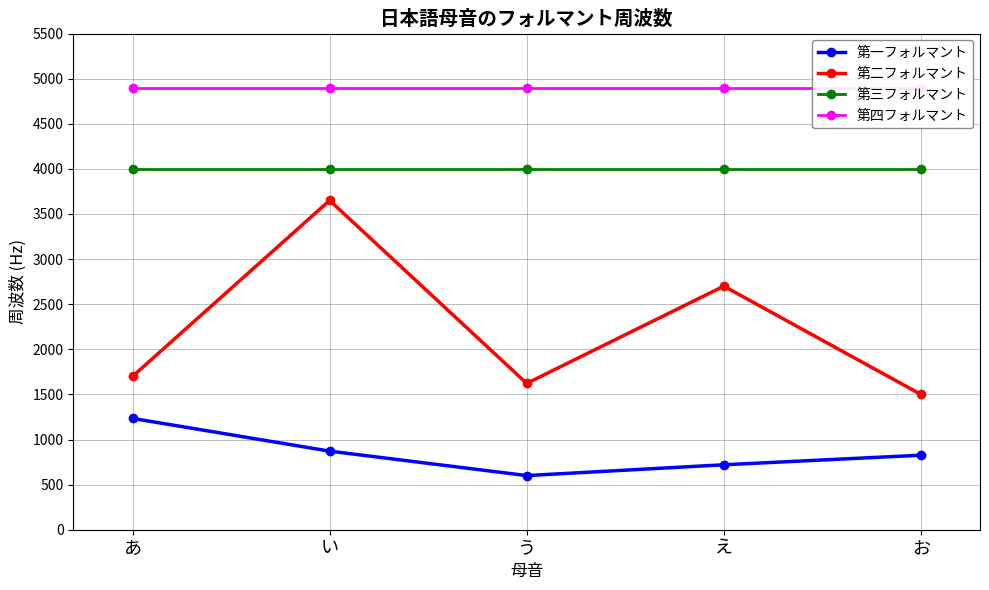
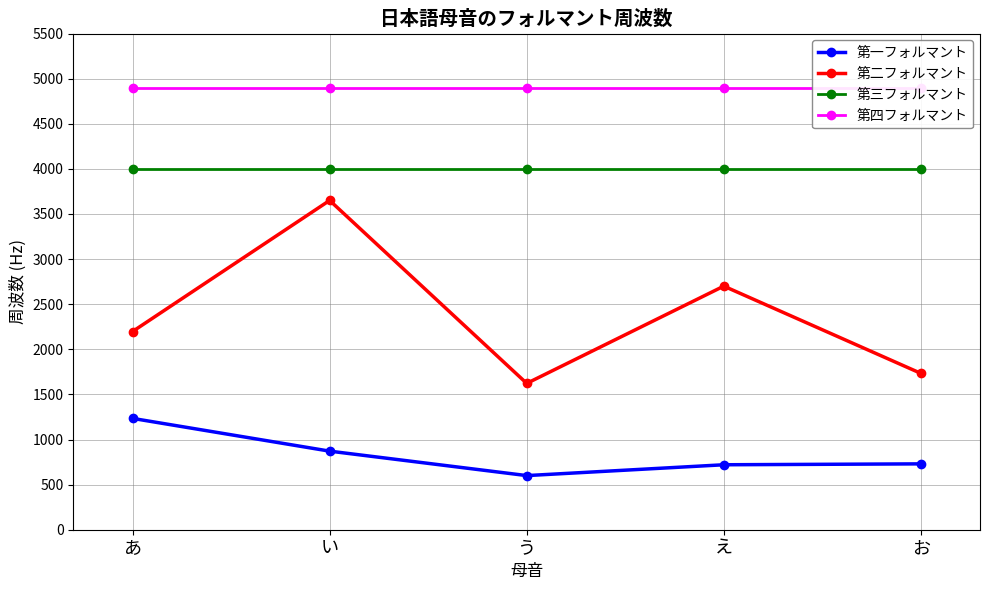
第二フォルマント, あ: 1700 -> 2200
第一フォルマント, お: 800 -> 700
第二フォルマント, お: 1500 -> 1700
